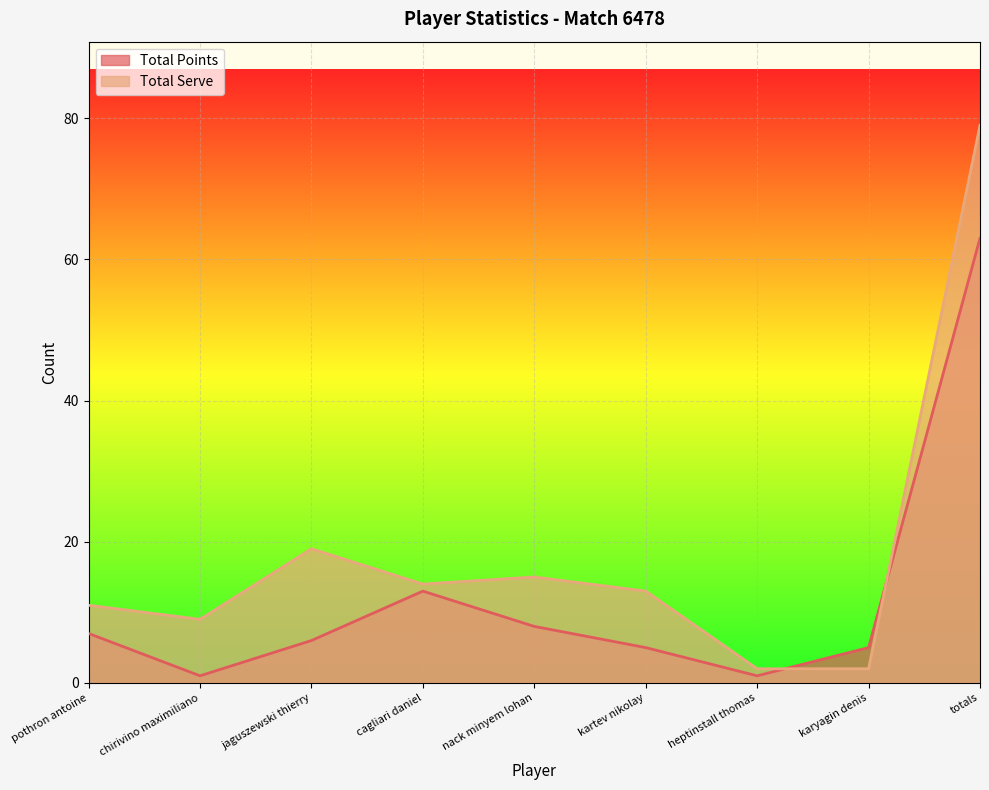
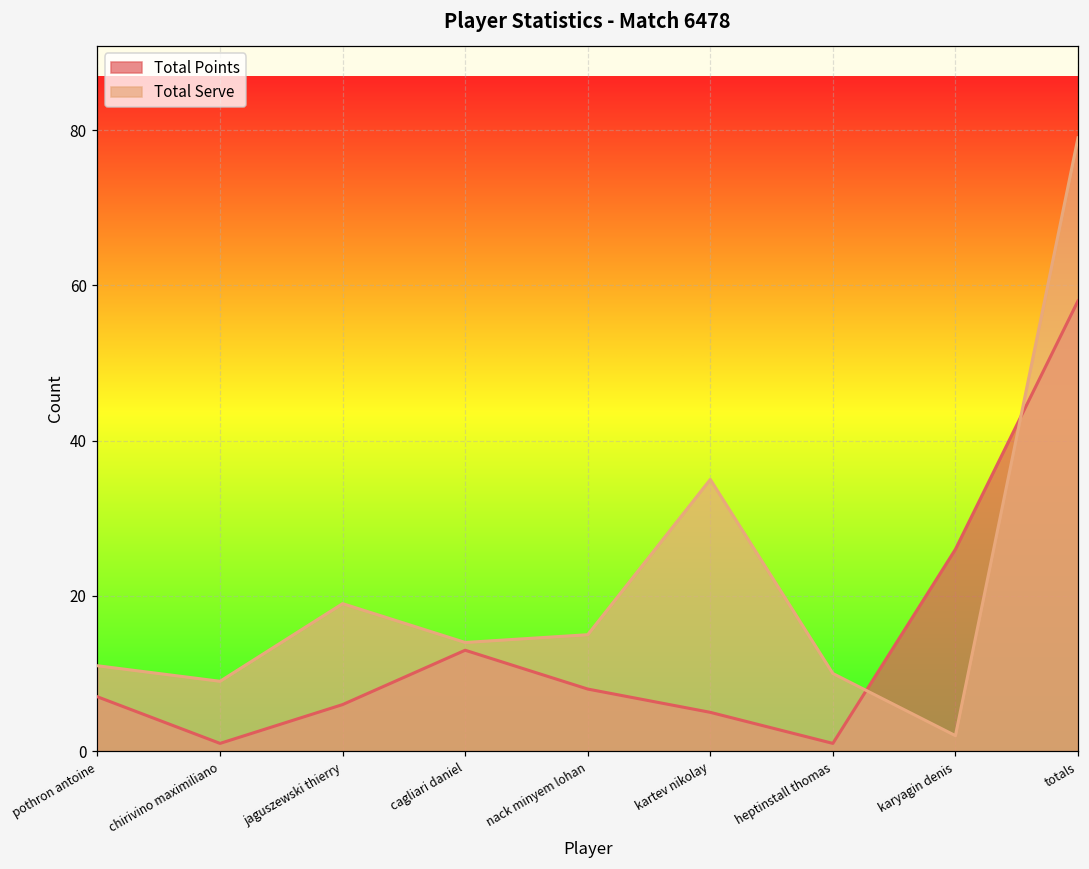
Total Serve, kartev nikolay: 13 -> 35
Total Serve, heptinstall thomas: 2 -> 10
Total Points, karyagin denis: 5 -> 26
Total Points, totals: 63 -> 58
